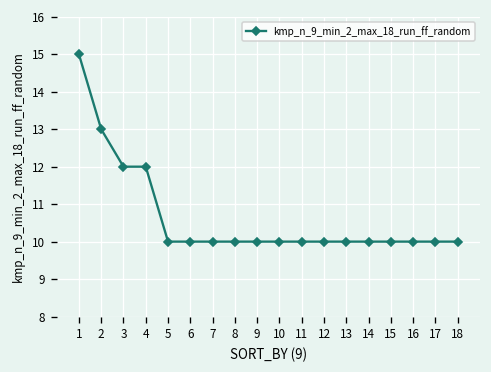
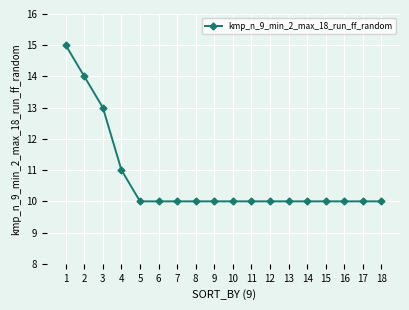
2: 13 -> 14
3: 12 -> 13
4: 12 -> 11
